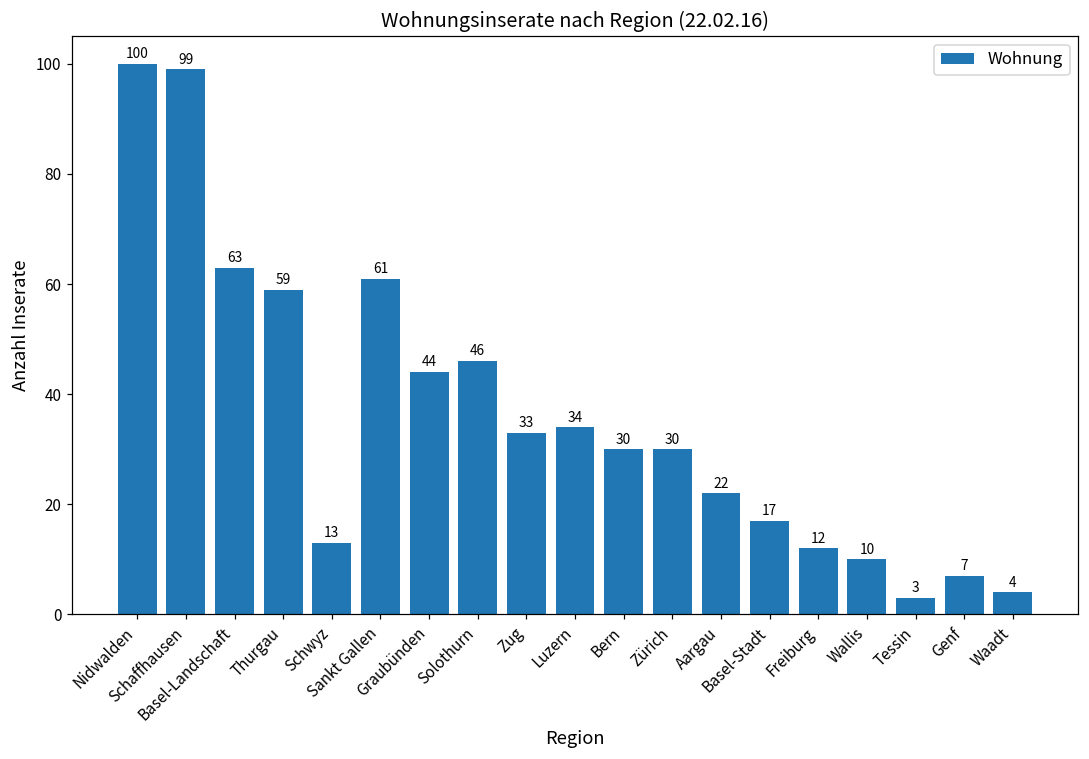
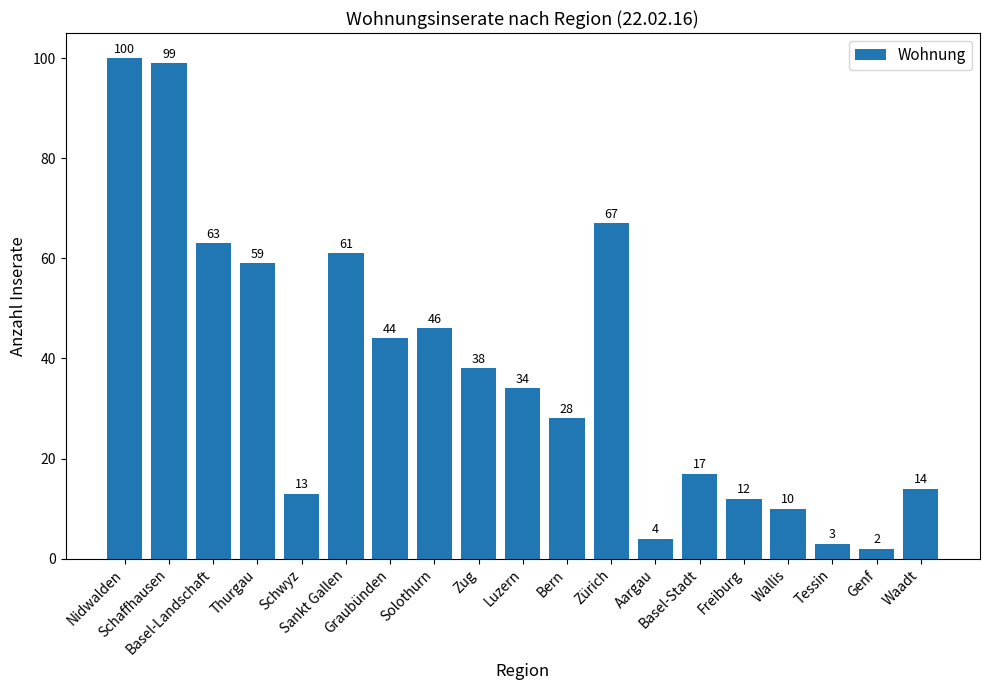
Zug: 33 -> 38
Bern: 30 -> 28
Zürich: 30 -> 67
Aargau: 22 -> 4
Genf: 7 -> 2
Waadt: 4 -> 14
